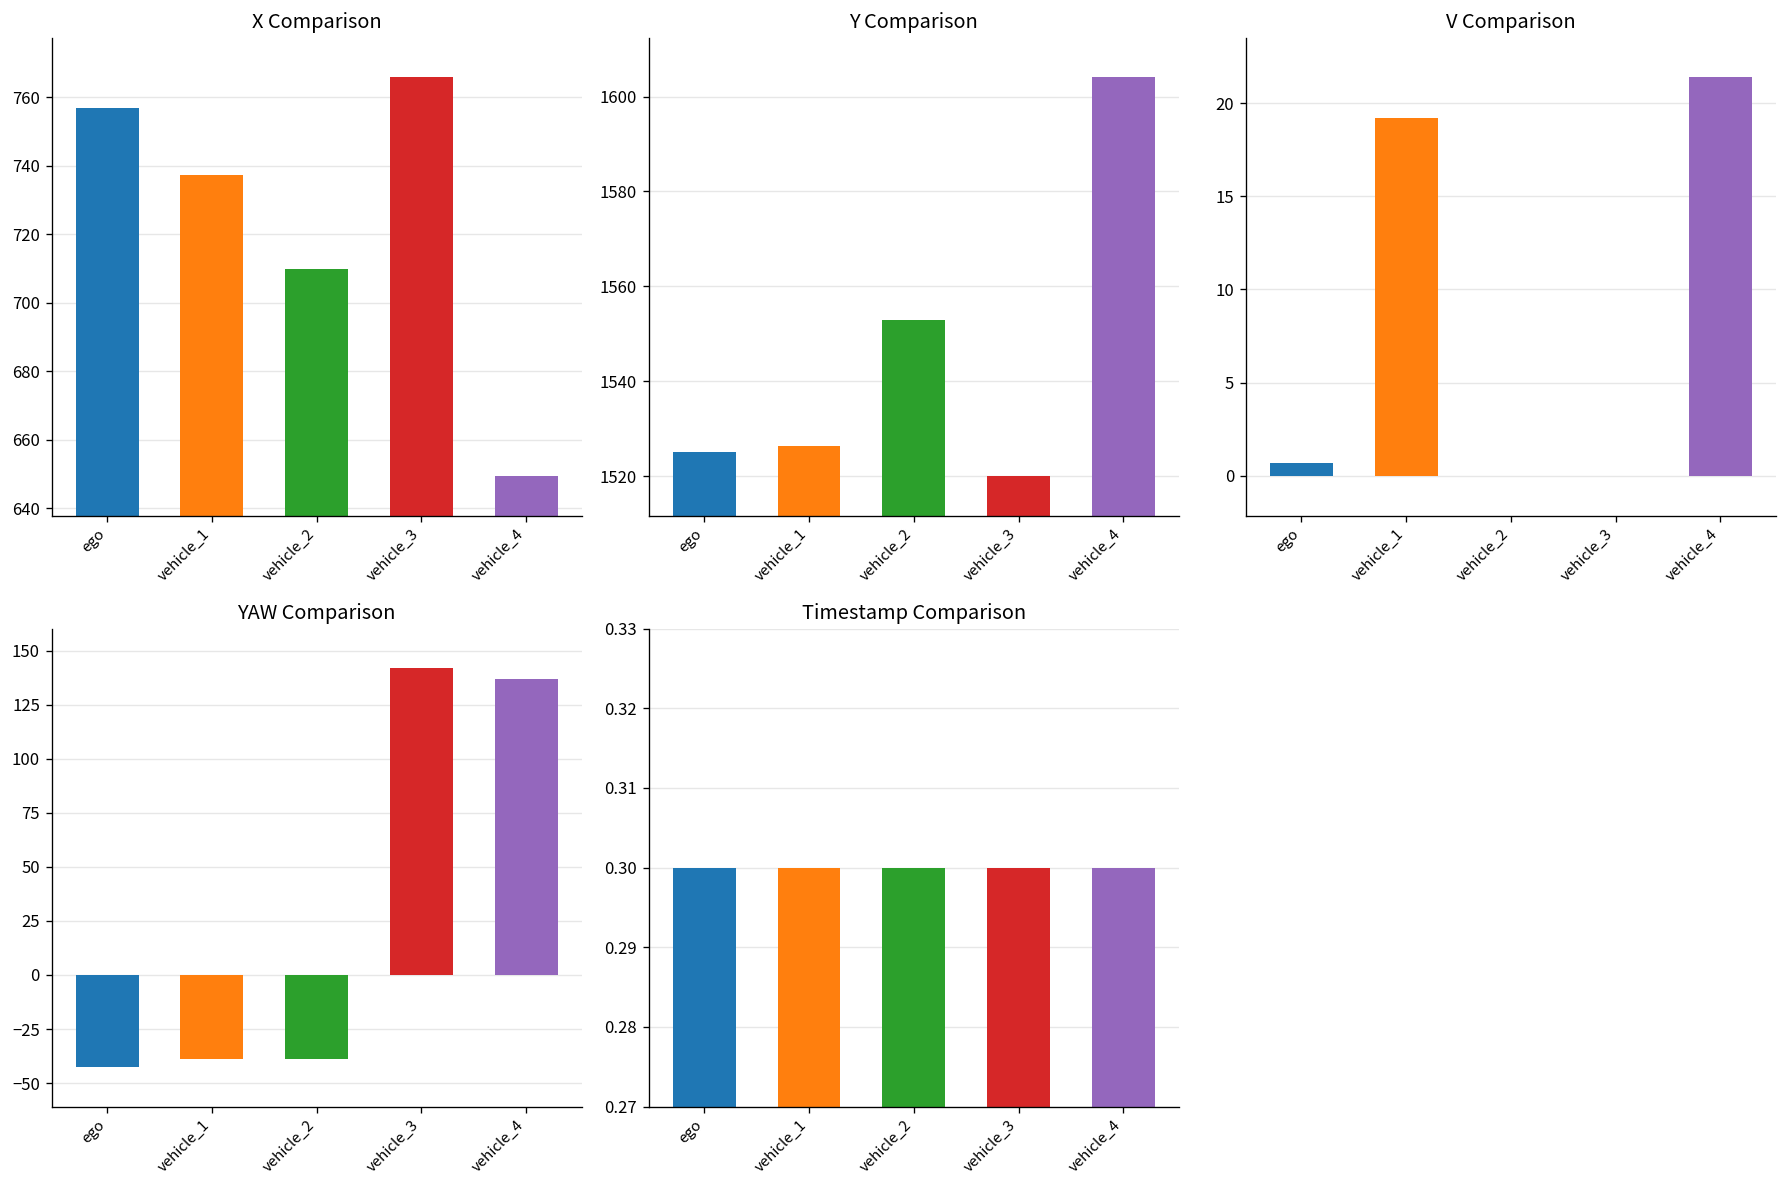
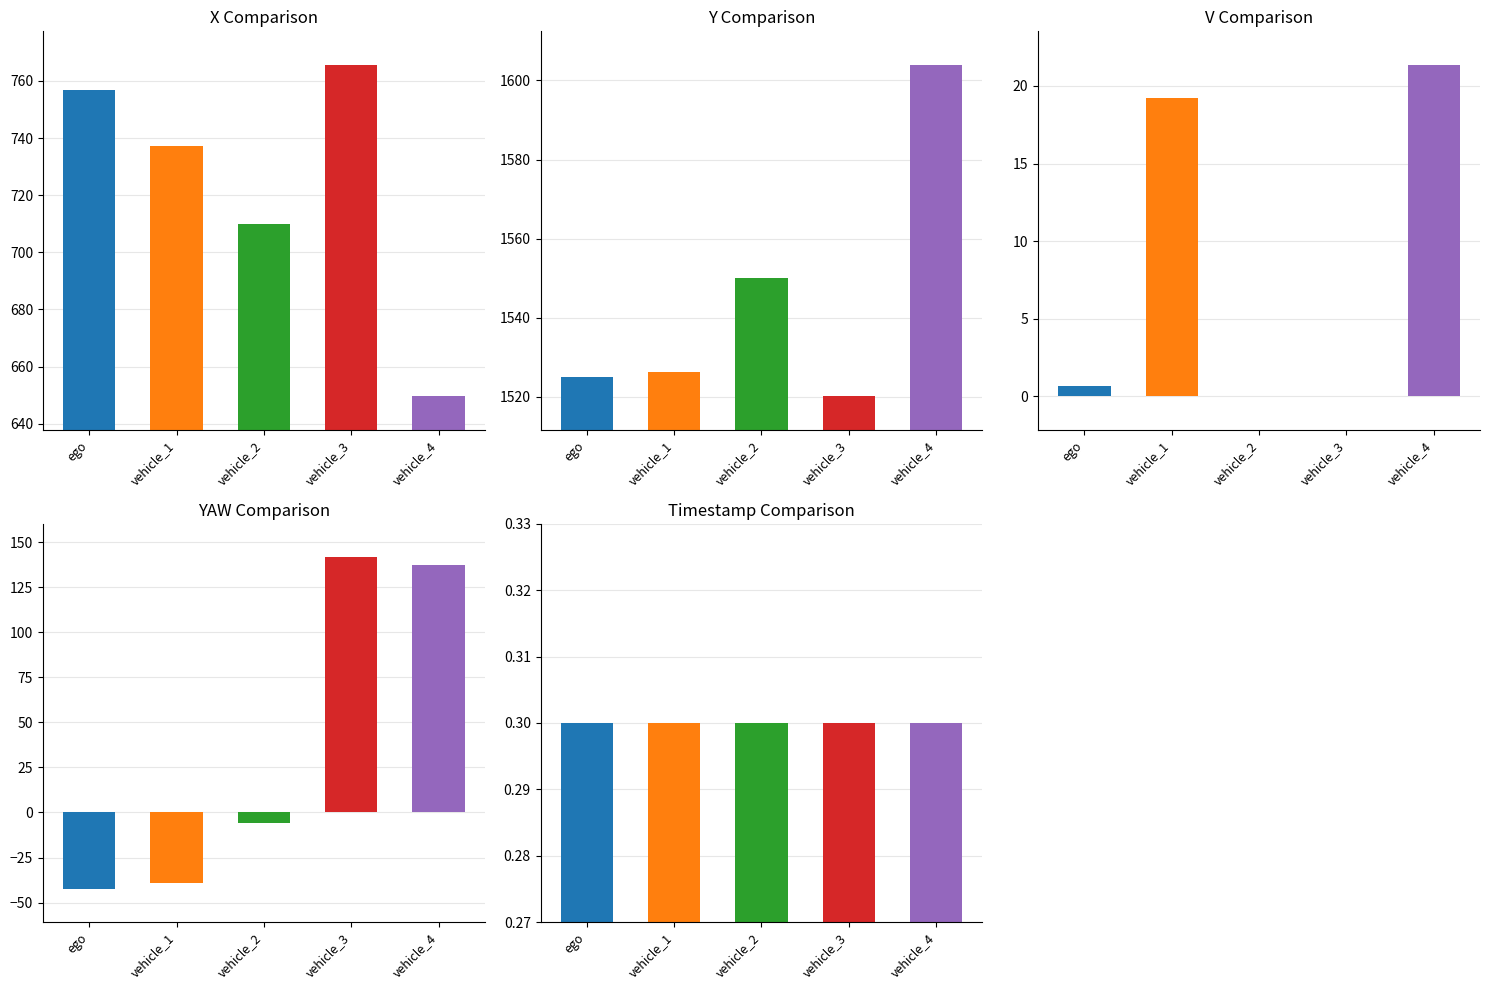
Y Comparison, vehicle_2: 1553 -> 1550
YAW Comparison, vehicle_2: -39 -> -6
